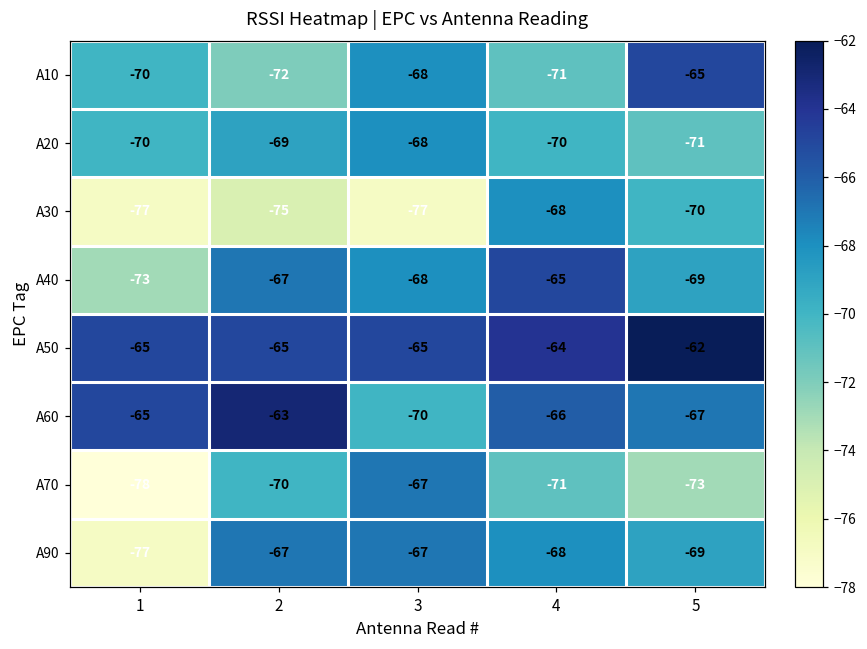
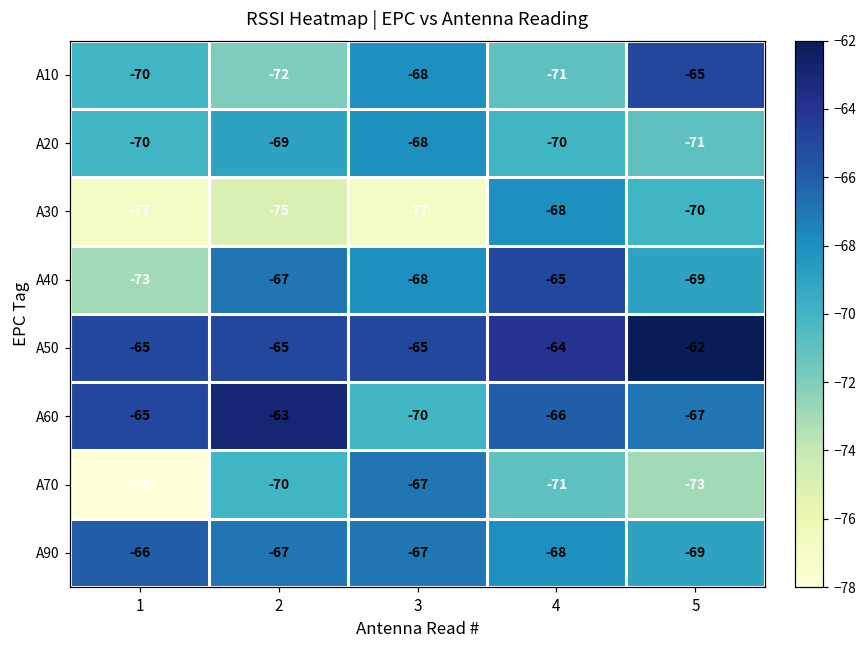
A90, 1: -77 -> -66
